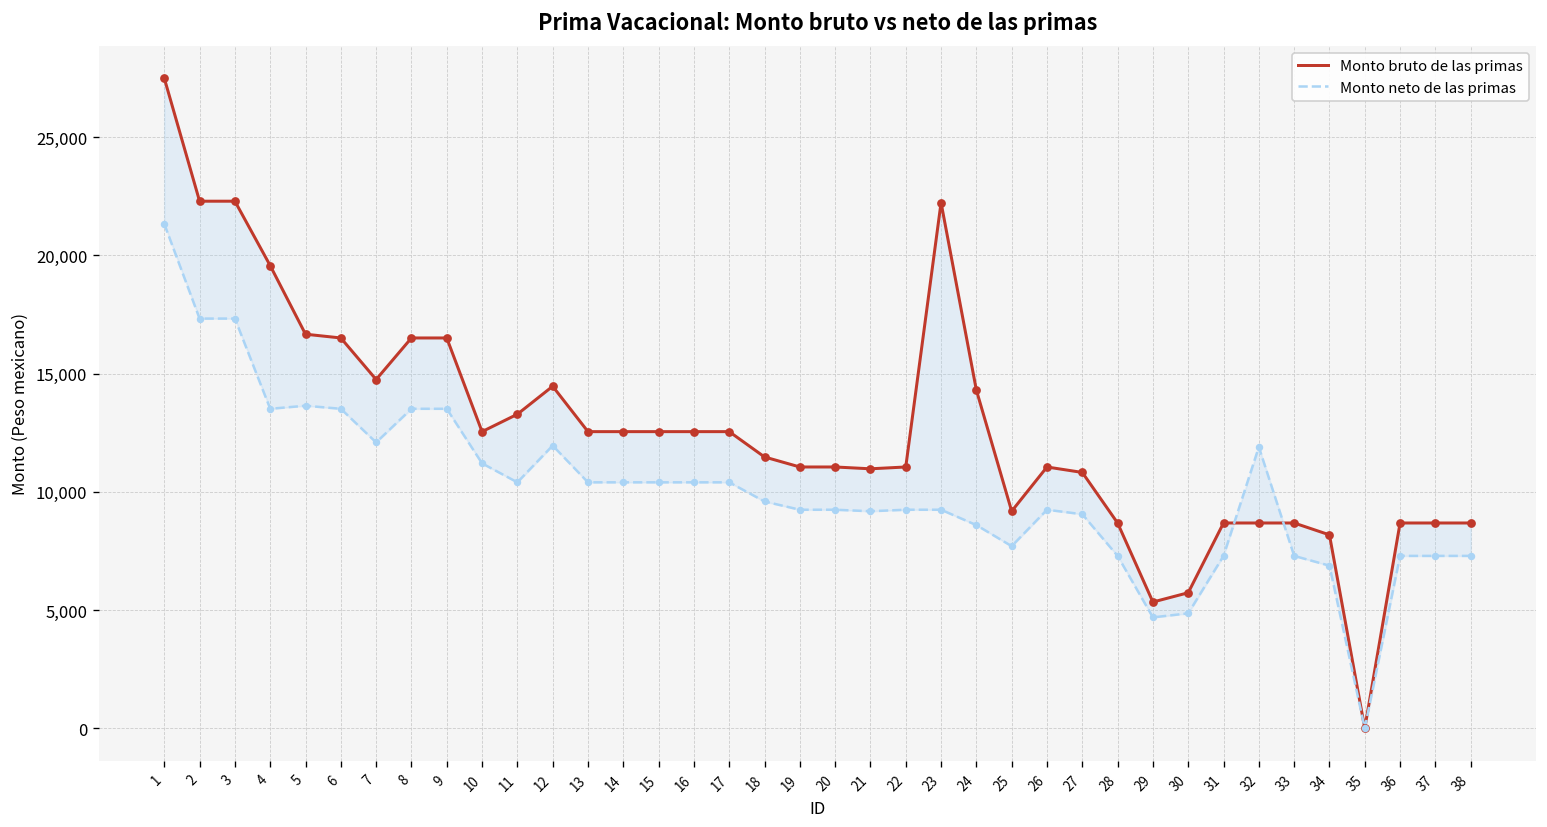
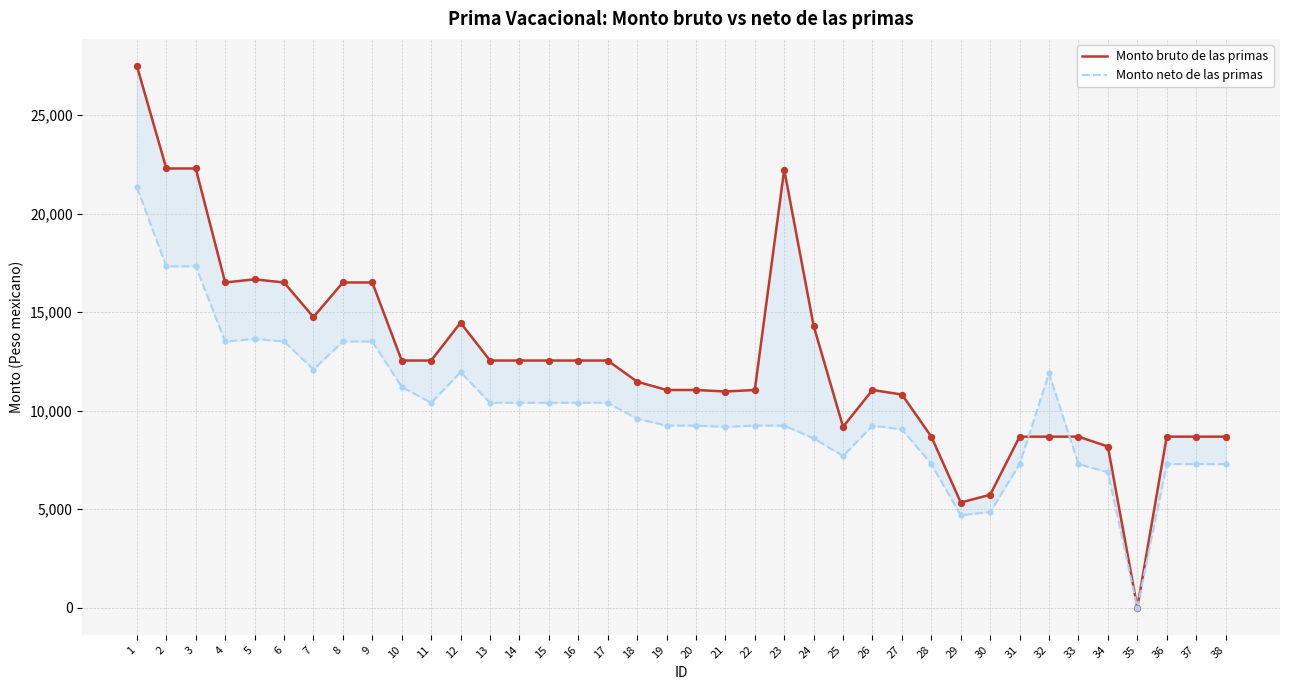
Monto bruto de las primas, 4: 19,600 -> 16,500
Monto bruto de las primas, 11: 13,300 -> 12,500
